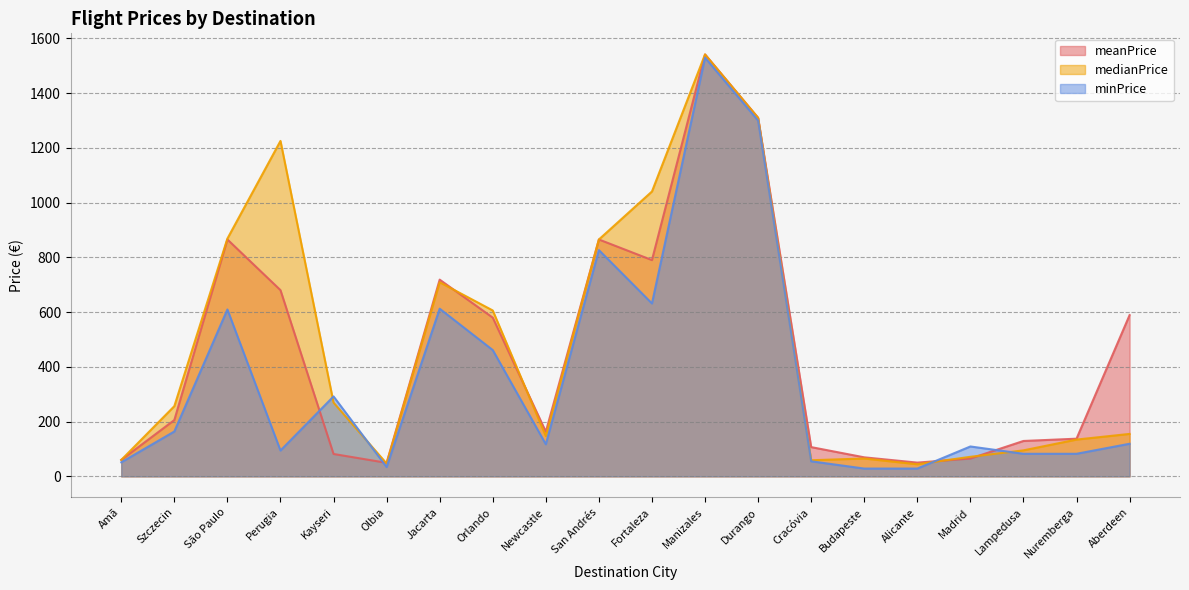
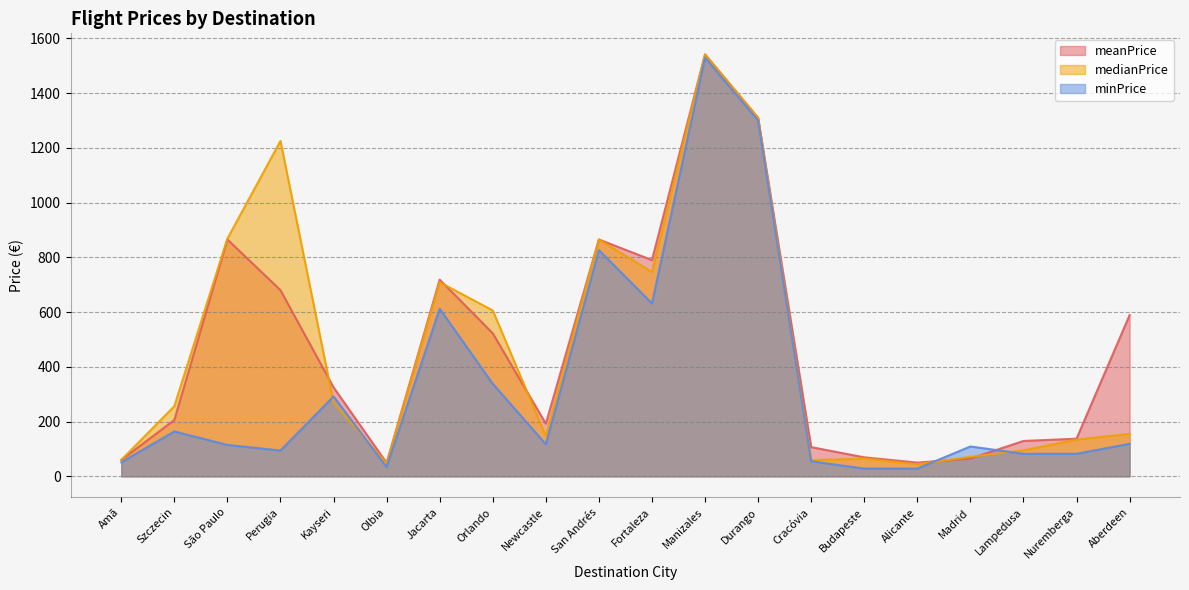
minPrice, São Paulo: 610 -> 110
meanPrice, Kayseri: 80 -> 330
meanPrice, Orlando: 580 -> 520
minPrice, Orlando: 460 -> 340
meanPrice, Newcastle: 160 -> 190
medianPrice, Fortaleza: 1040 -> 750
